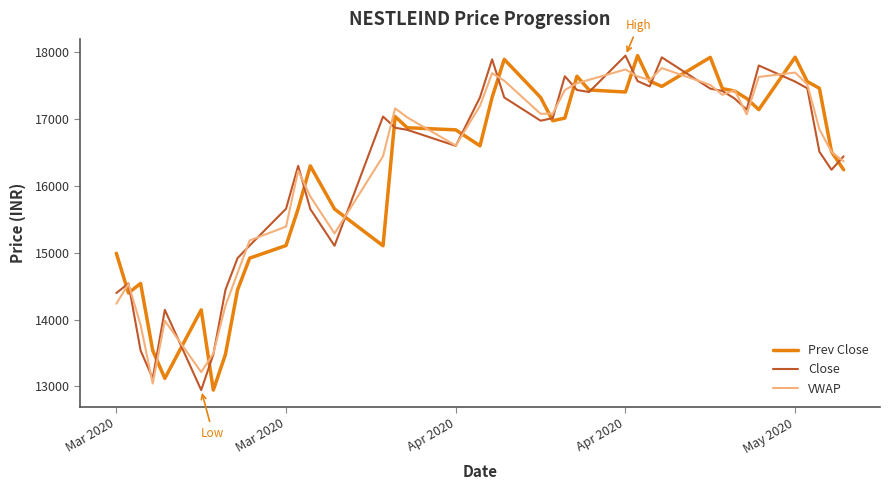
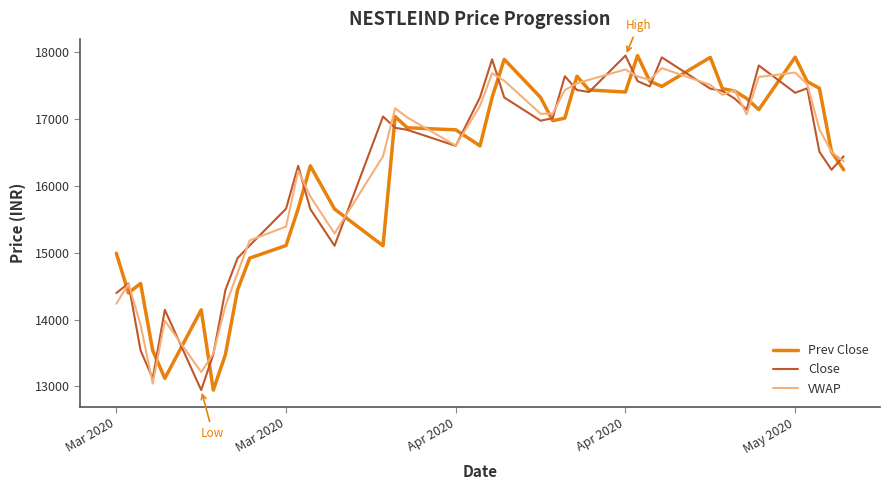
Close, May 2020: 17600 -> 17400
